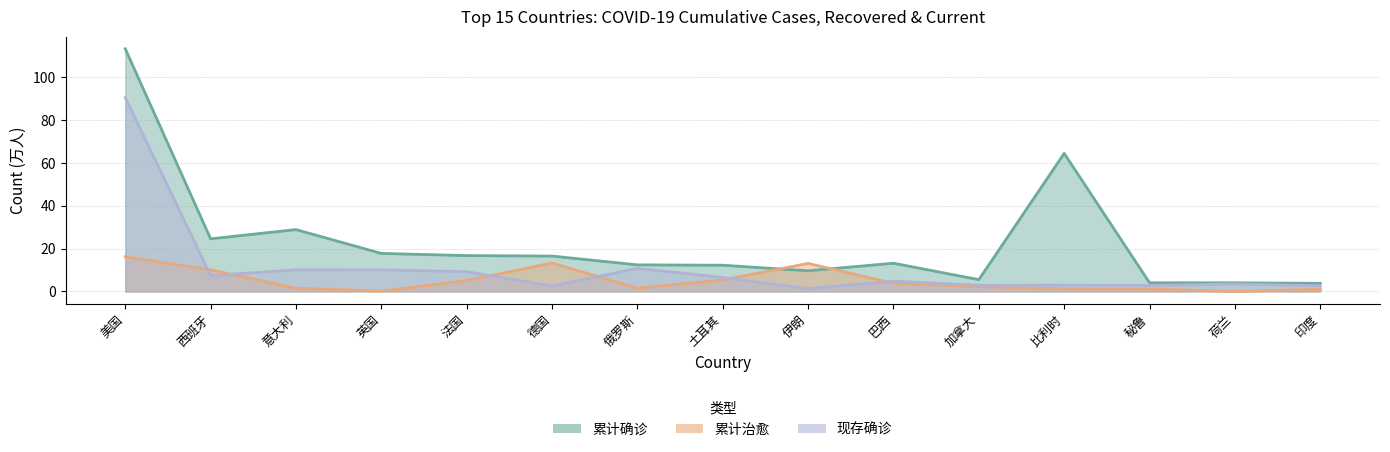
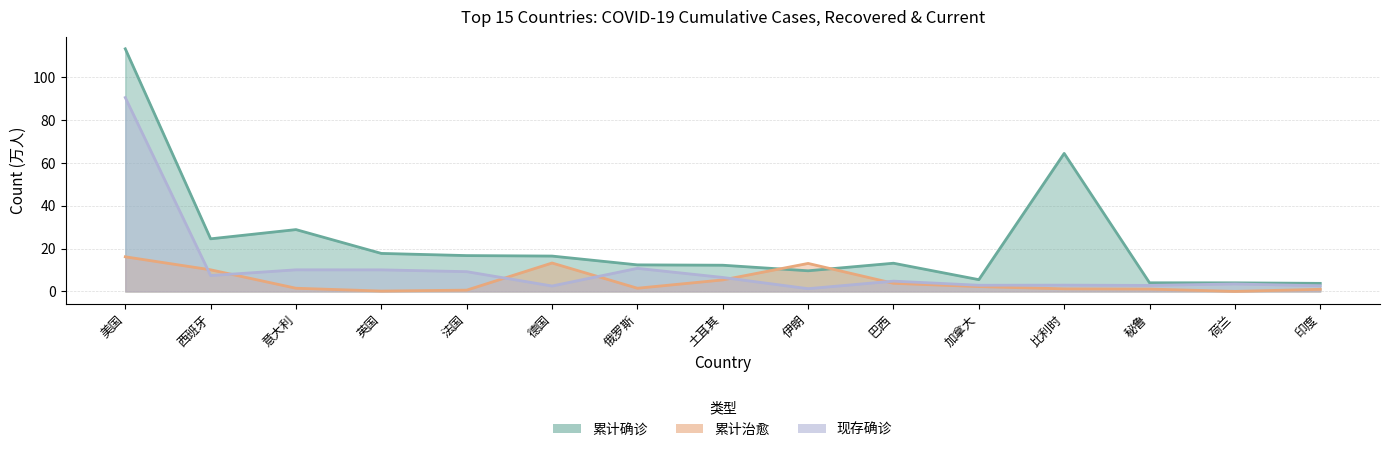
累计治愈, 法国: 5 -> 1
